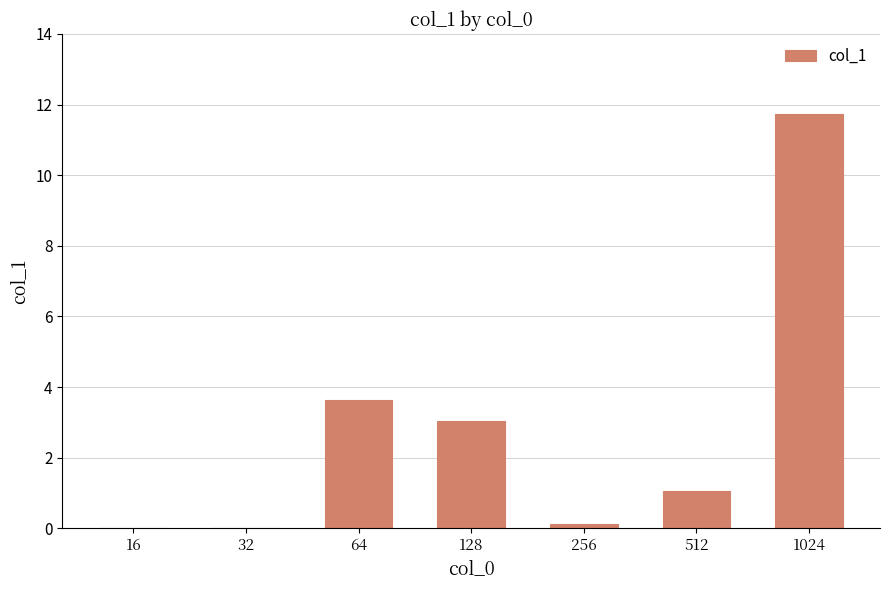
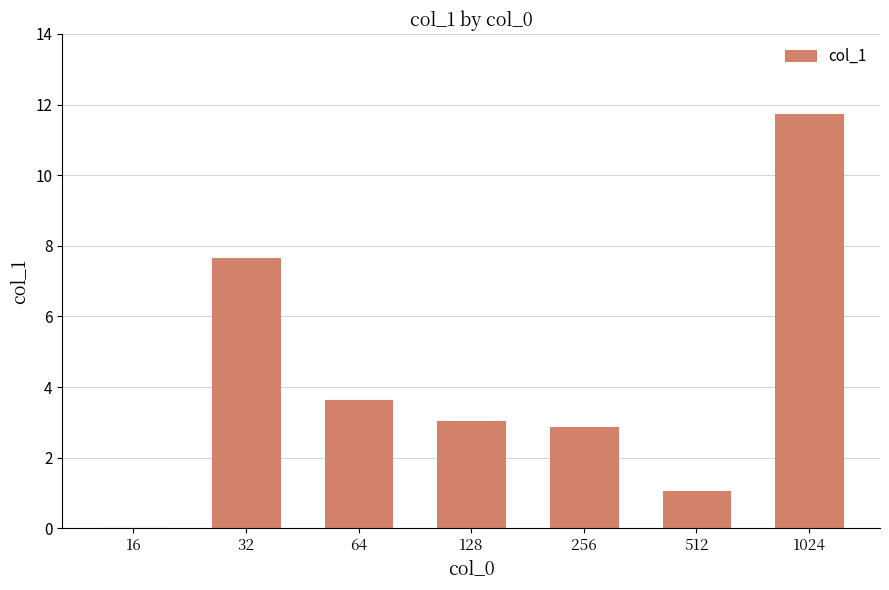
32: 0.0 -> 7.6
256: 0.1 -> 2.9
